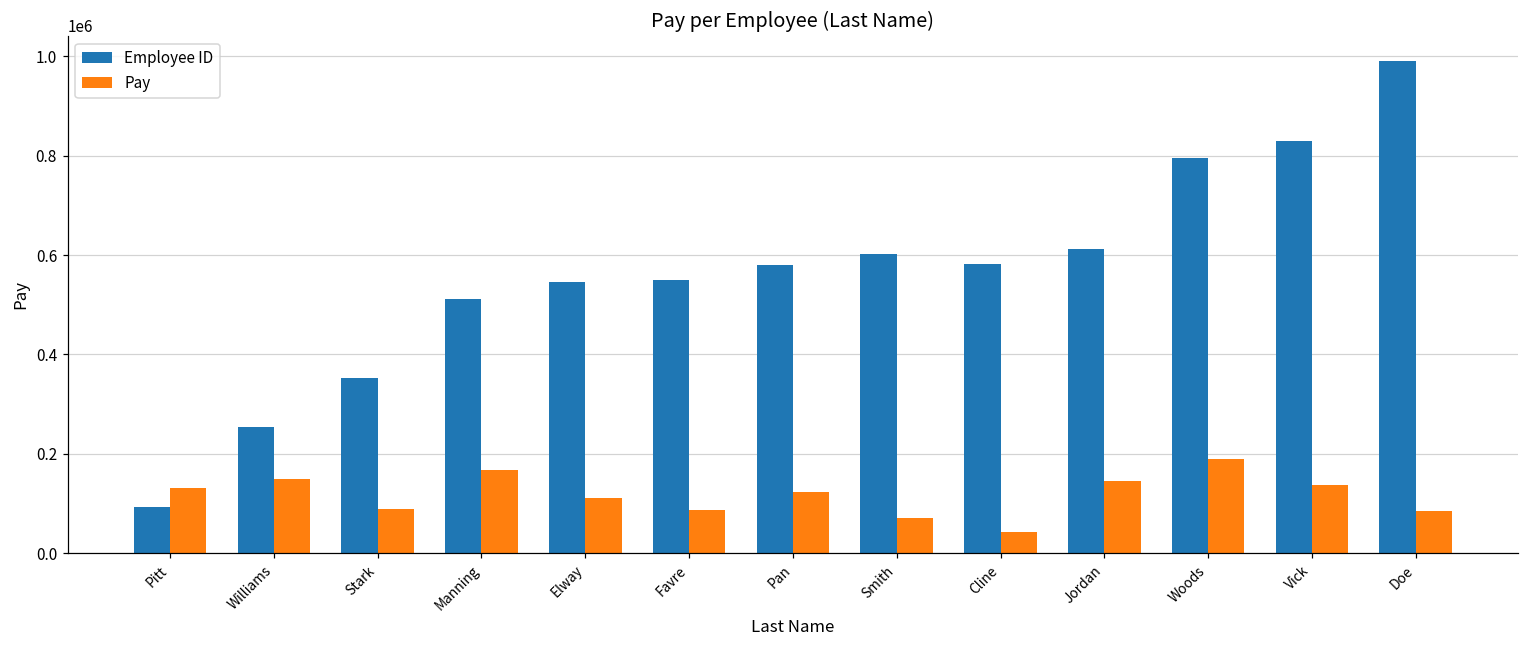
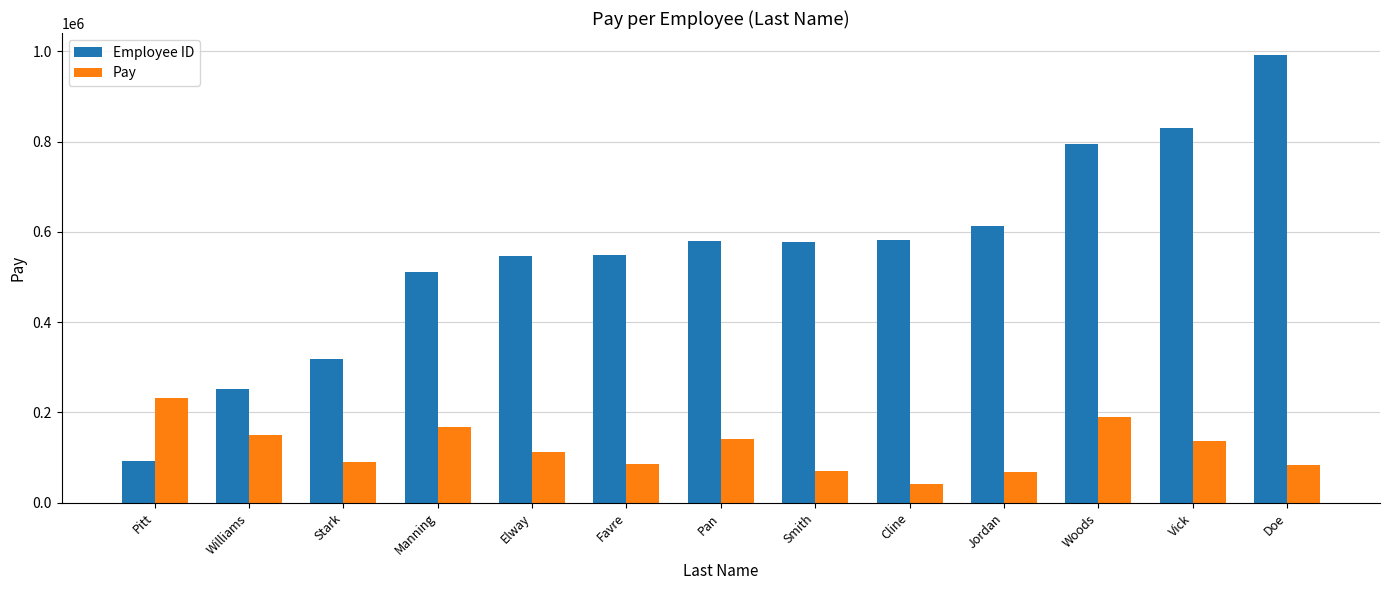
Pay, Pitt: 130000 -> 230000
Employee ID, Stark: 350000 -> 320000
Pay, Pan: 120000 -> 140000
Employee ID, Smith: 600000 -> 580000
Pay, Jordan: 150000 -> 70000
